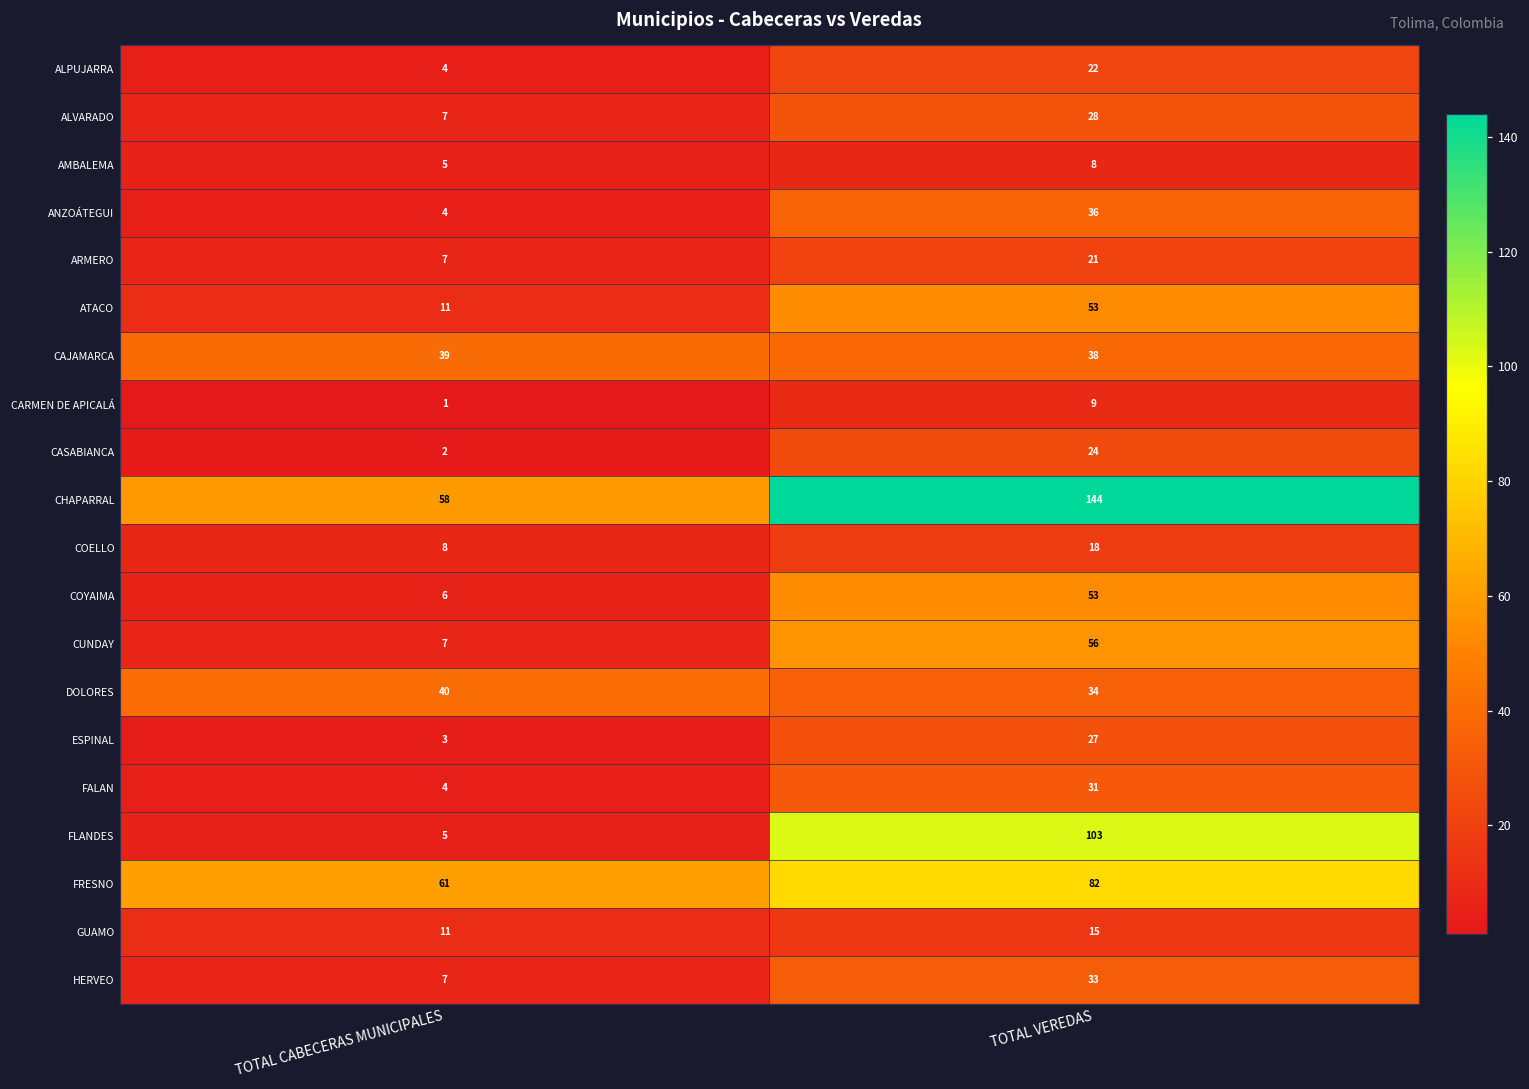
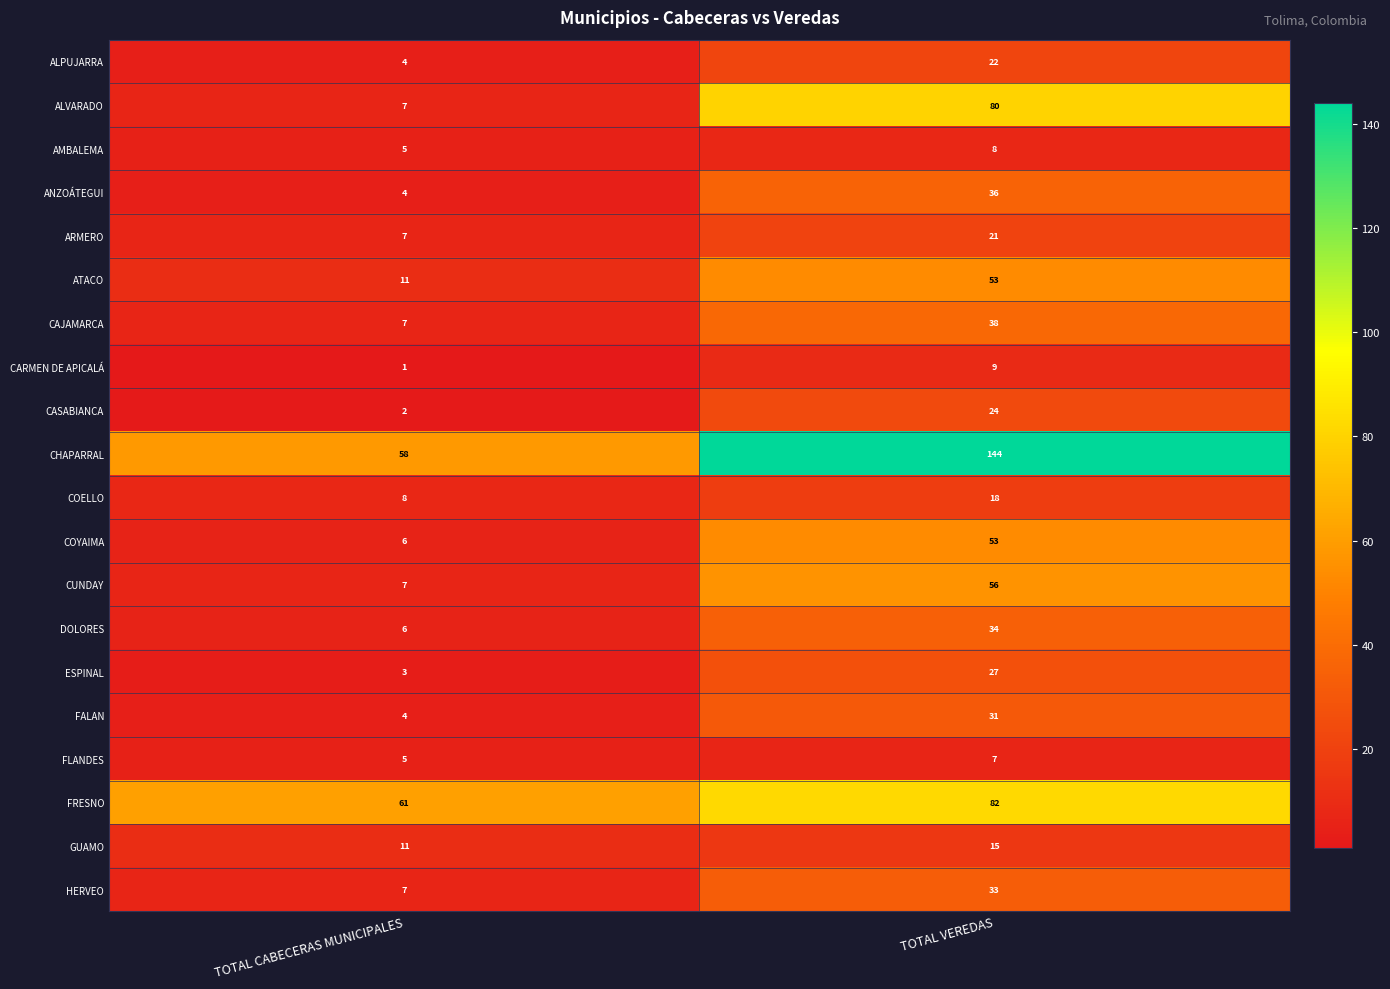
ALVARADO, TOTAL VEREDAS: 28 -> 80
CAJAMARCA, TOTAL CABECERAS MUNICIPALES: 39 -> 7
DOLORES, TOTAL CABECERAS MUNICIPALES: 40 -> 6
FLANDES, TOTAL VEREDAS: 103 -> 7
